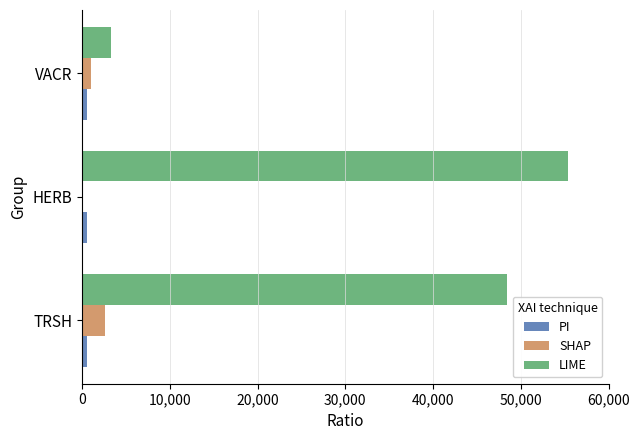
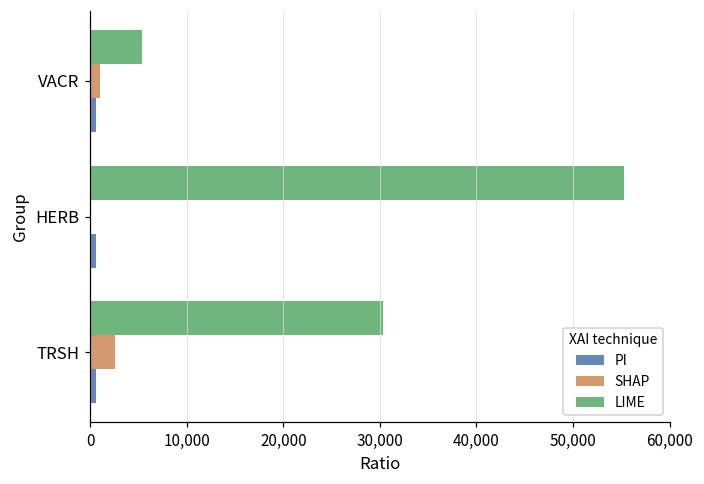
LIME, VACR: 3,000 -> 5,000
LIME, TRSH: 48,000 -> 30,000
